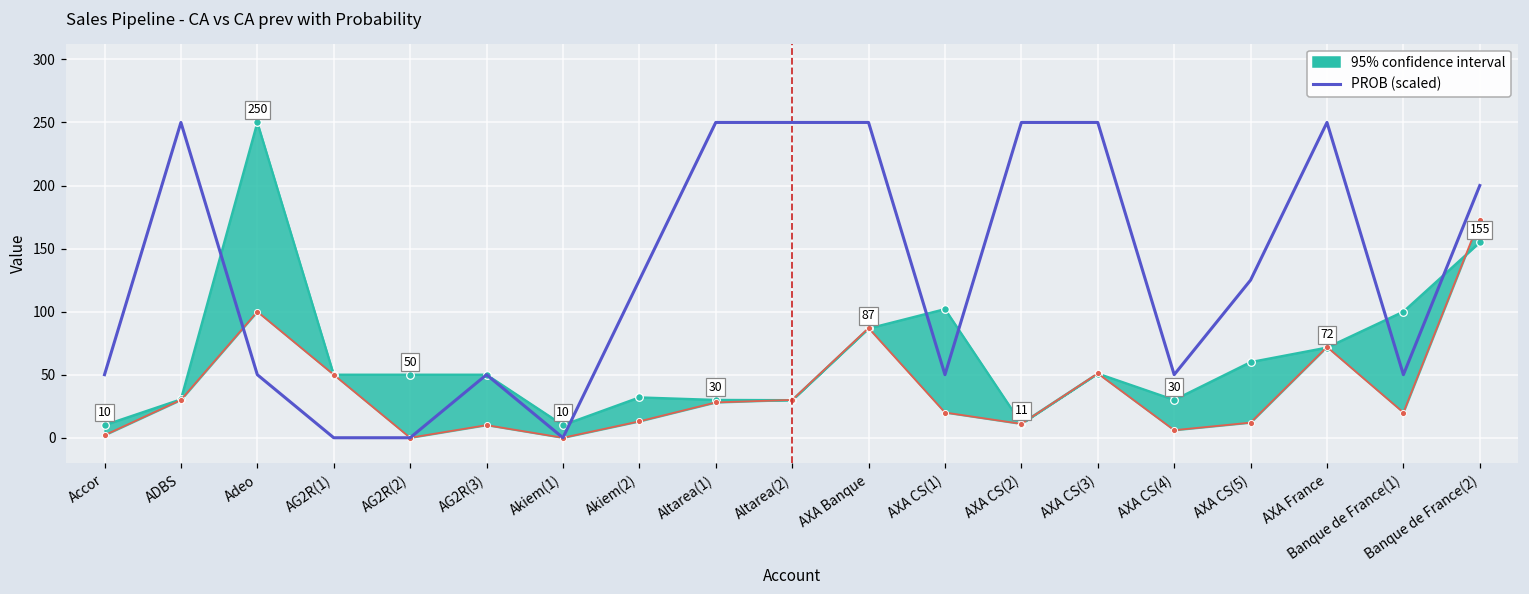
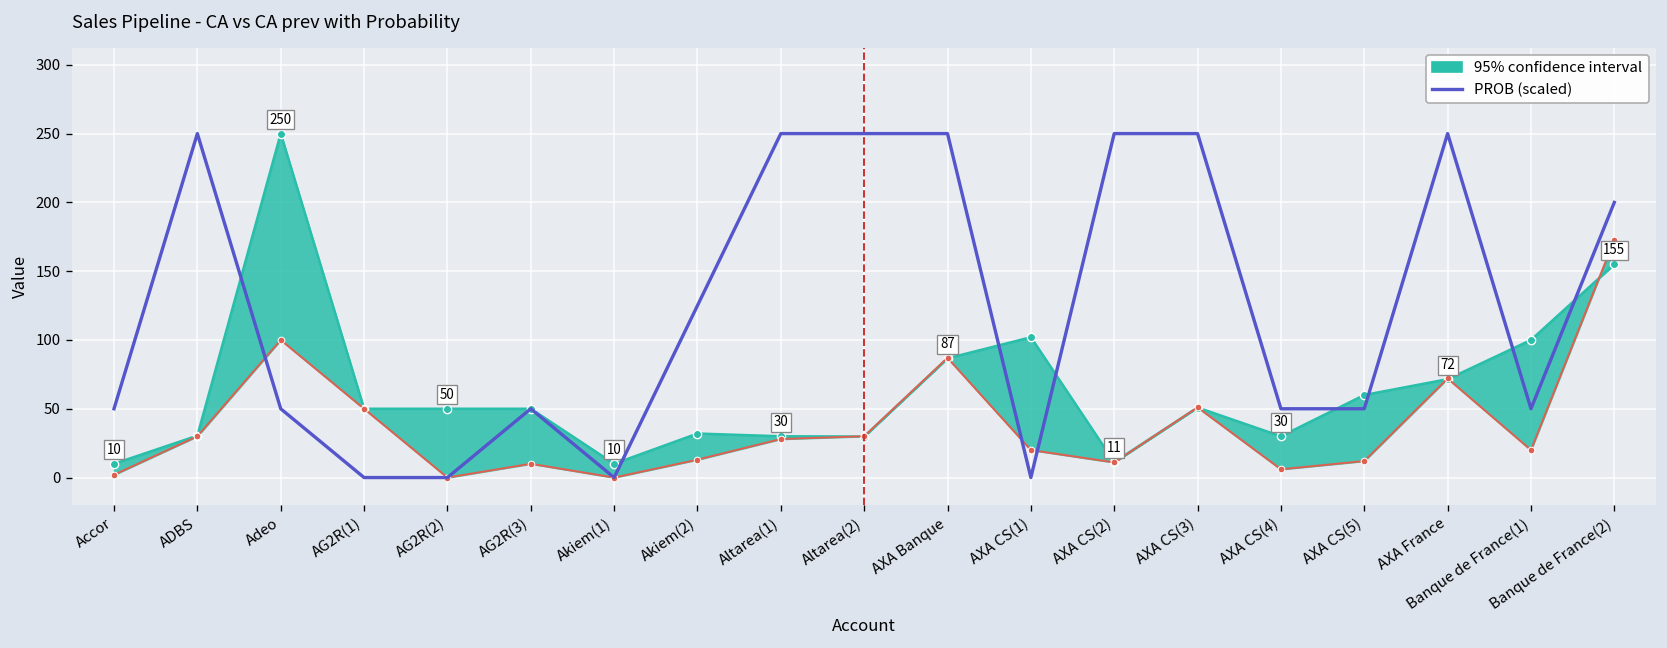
PROB (scaled), AXA CS(1): 50 -> 0
PROB (scaled), AXA CS(5): 125 -> 50
